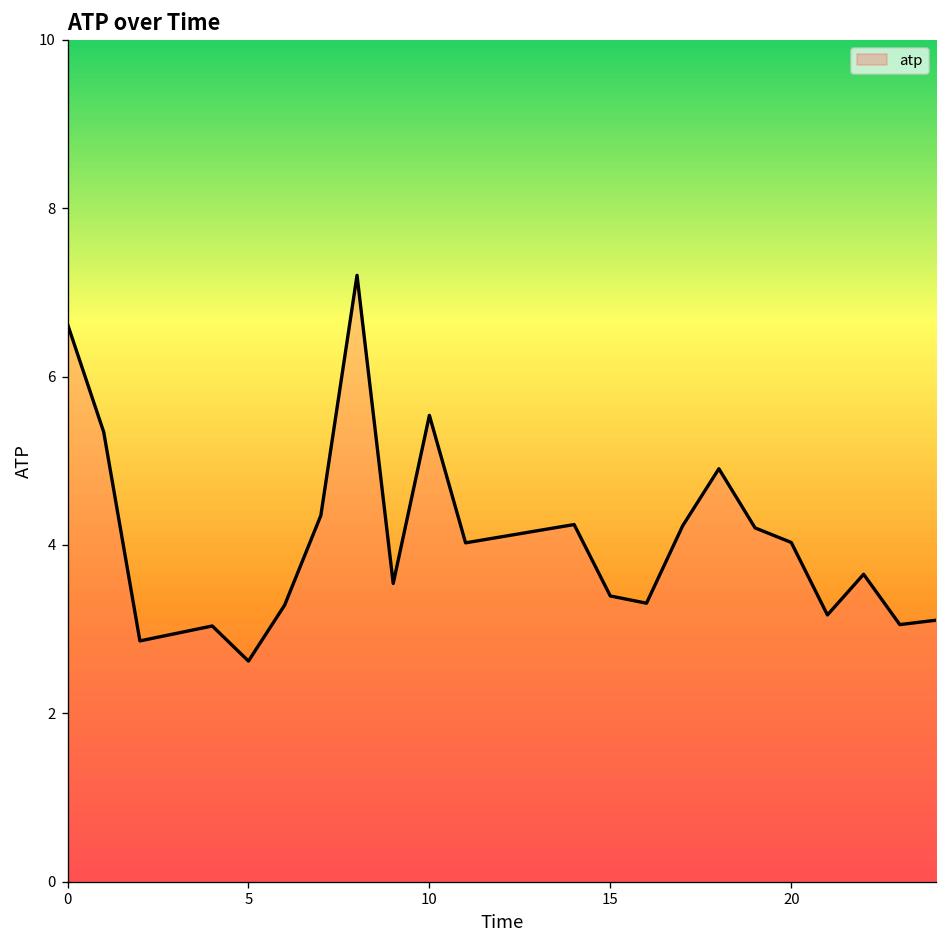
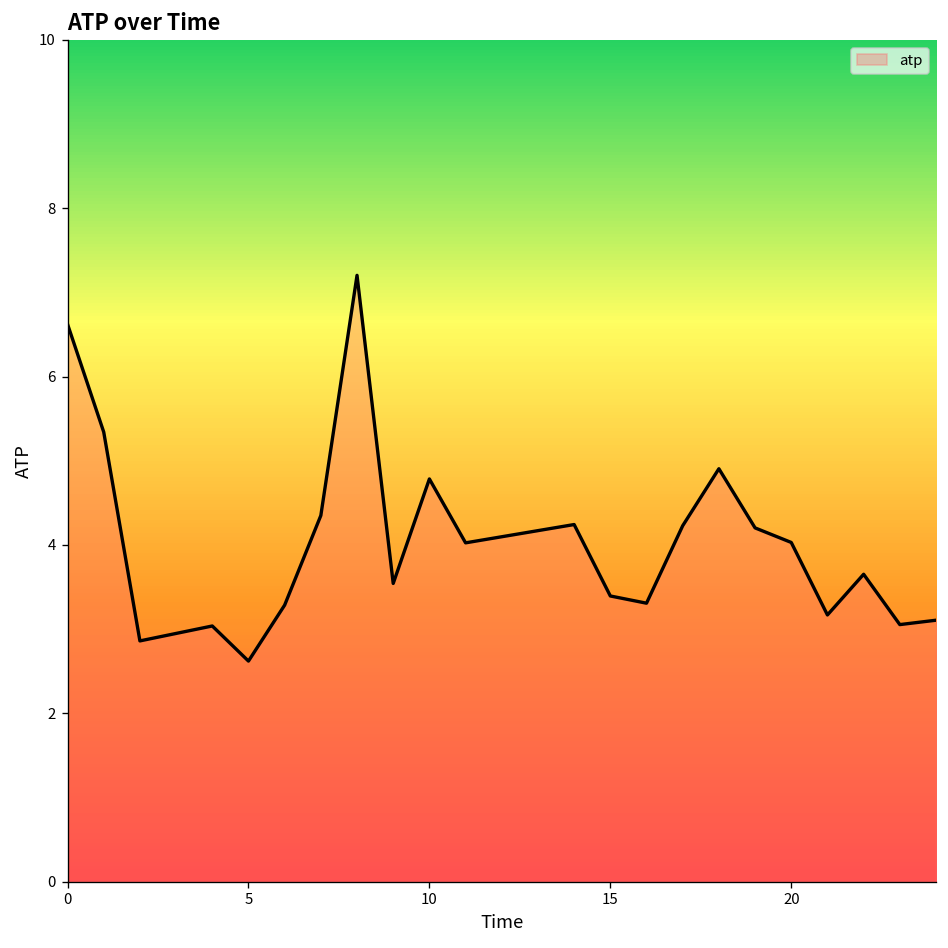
10: 5.5 -> 4.8
